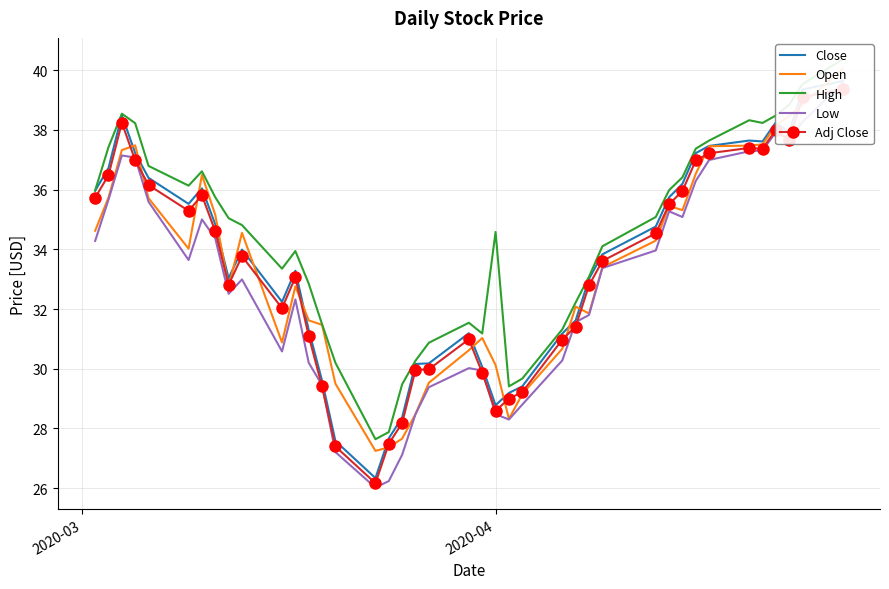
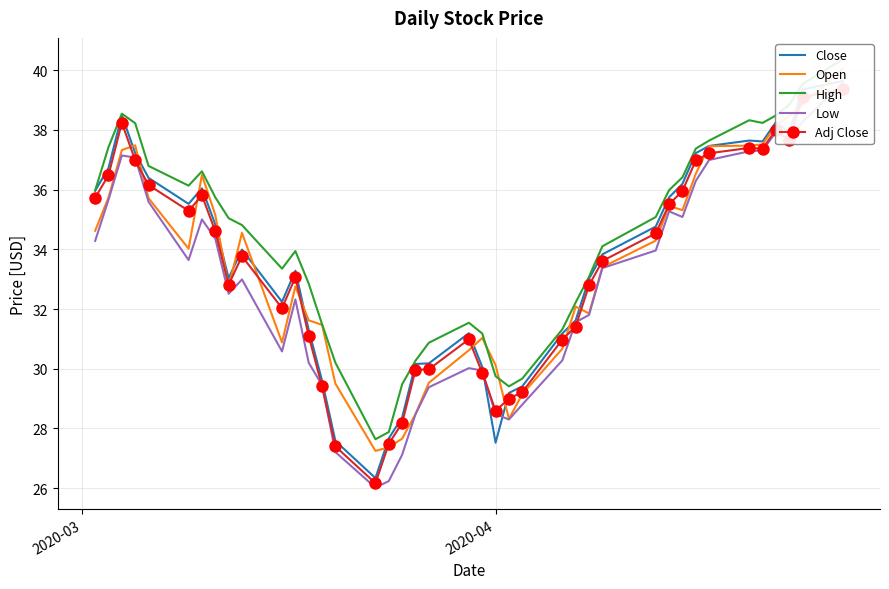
Close, 2020-04: 28.8 -> 27.5
High, 2020-04: 34.6 -> 29.8
